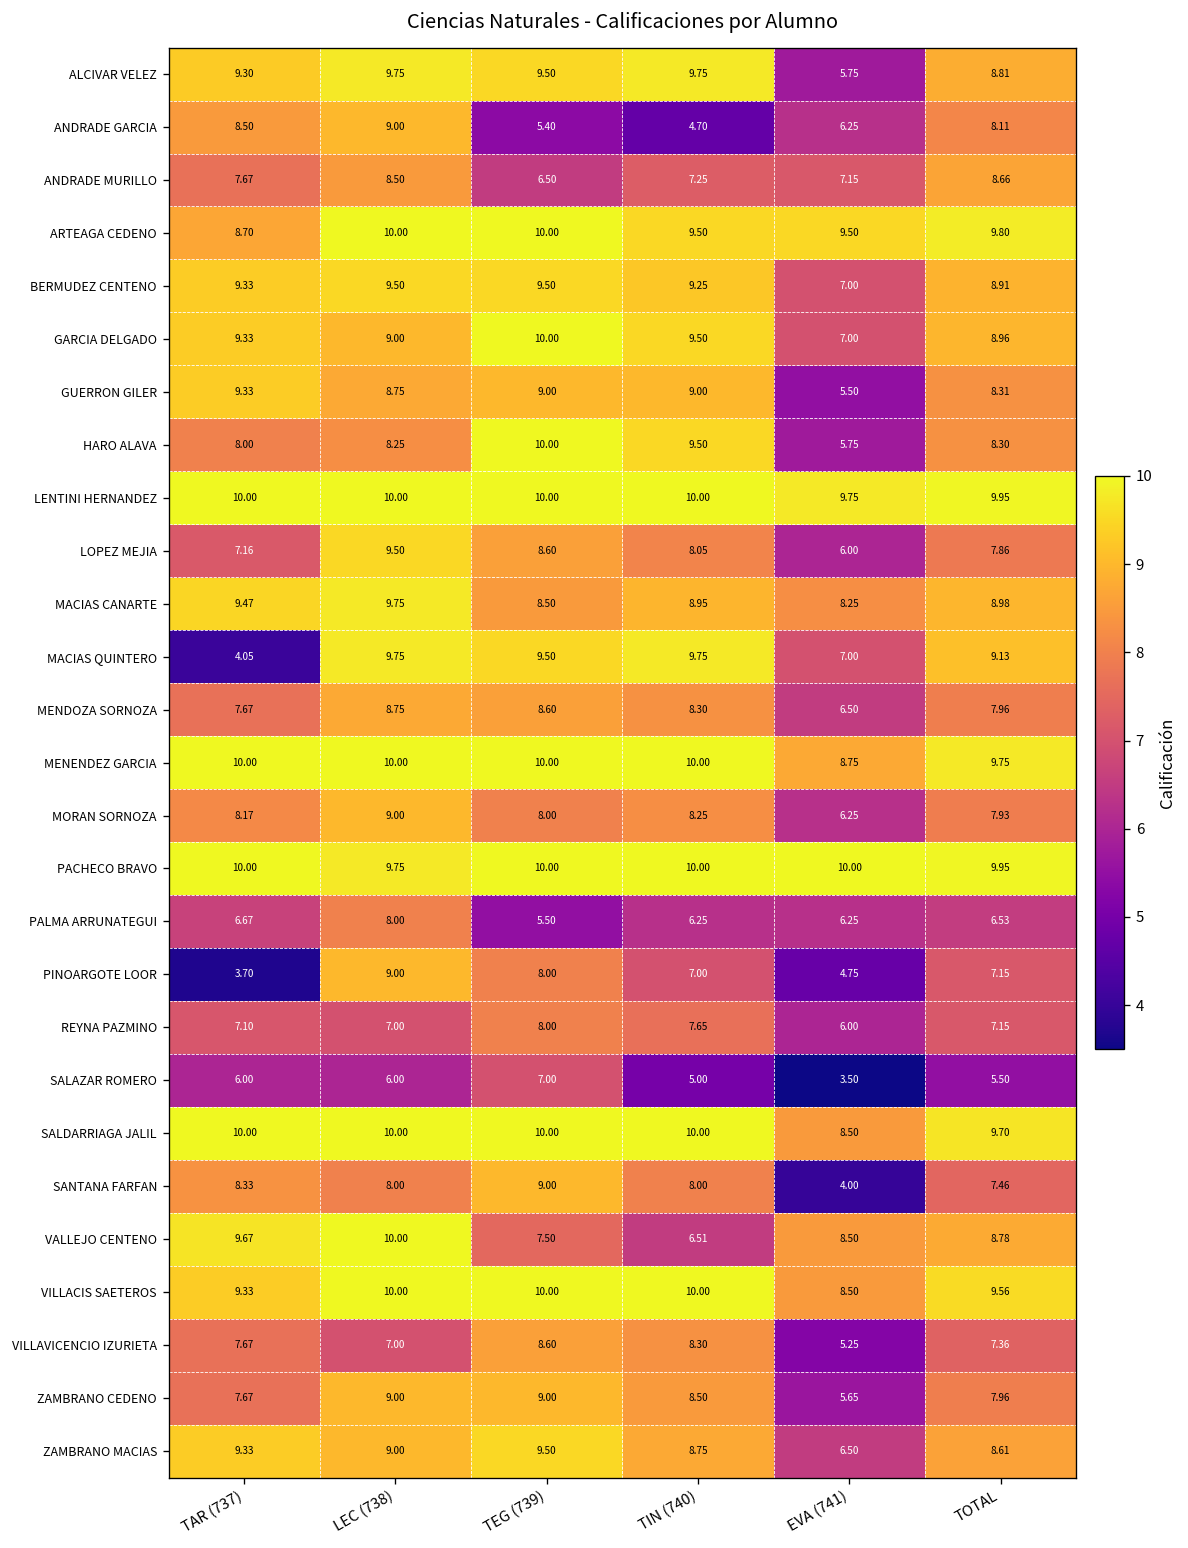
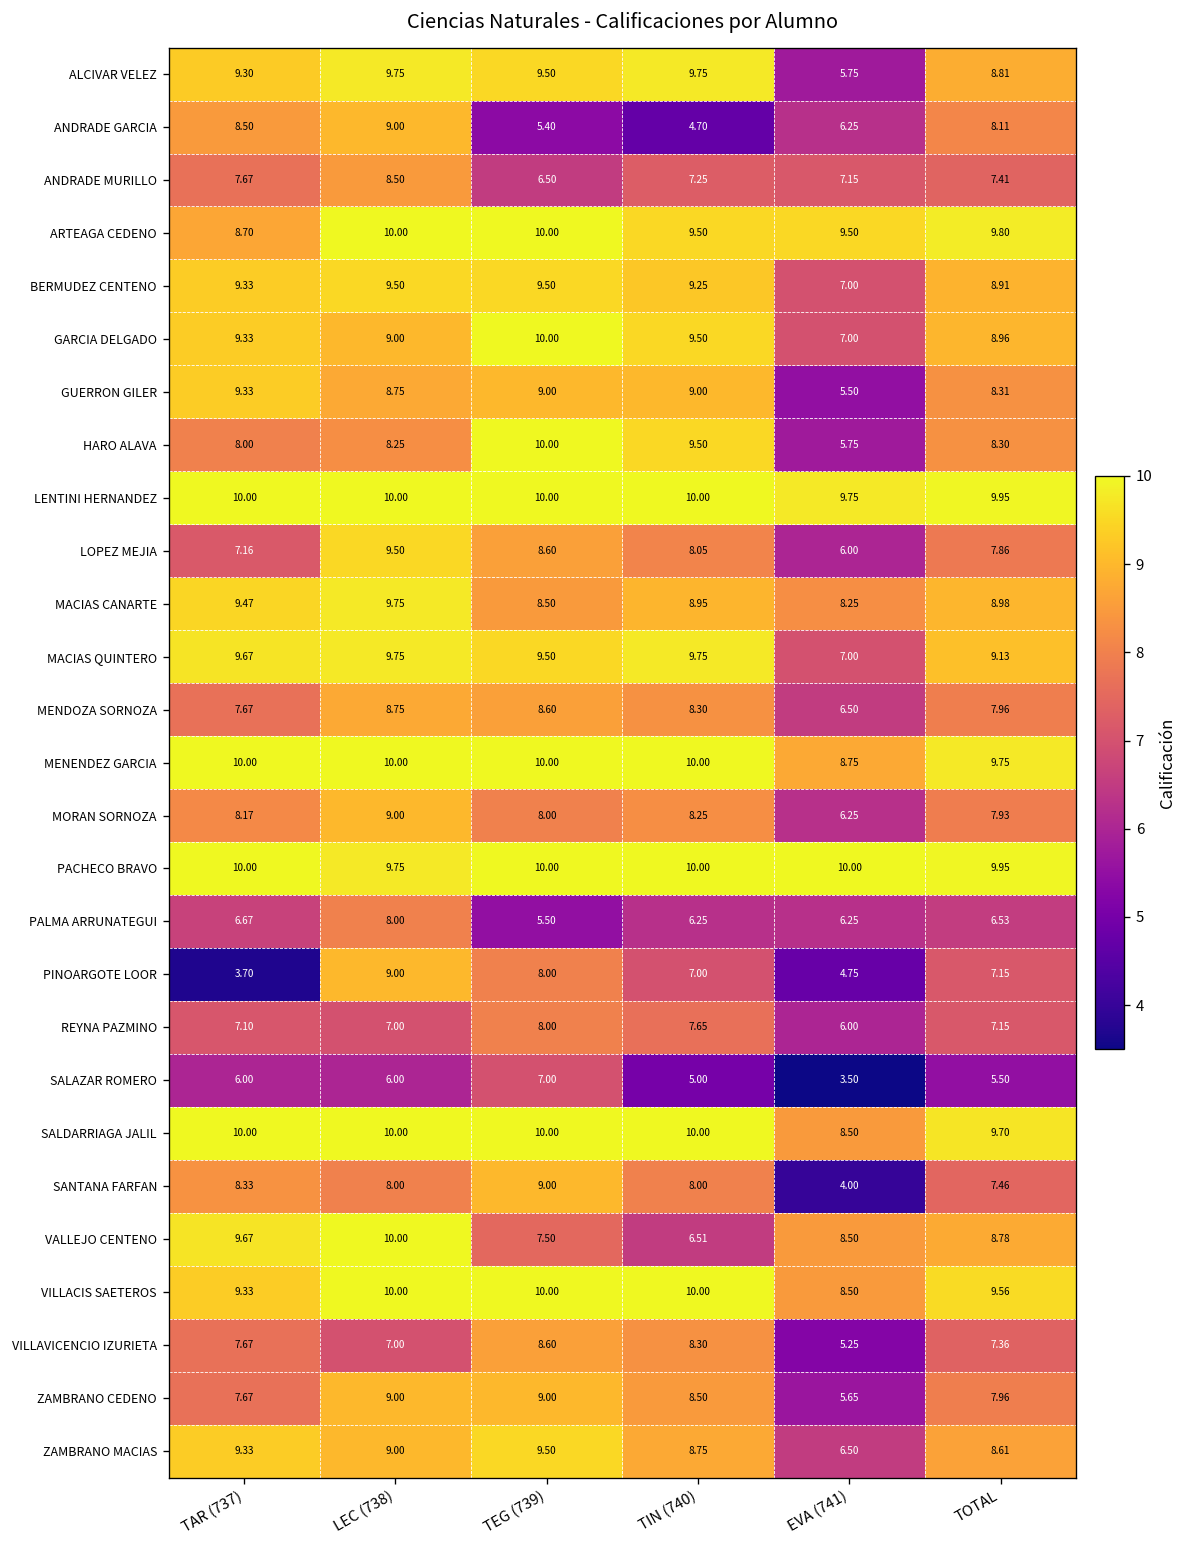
ANDRADE MURILLO, TOTAL: 8.66 -> 7.41
MACIAS QUINTERO, TAR (737): 4.05 -> 9.67
